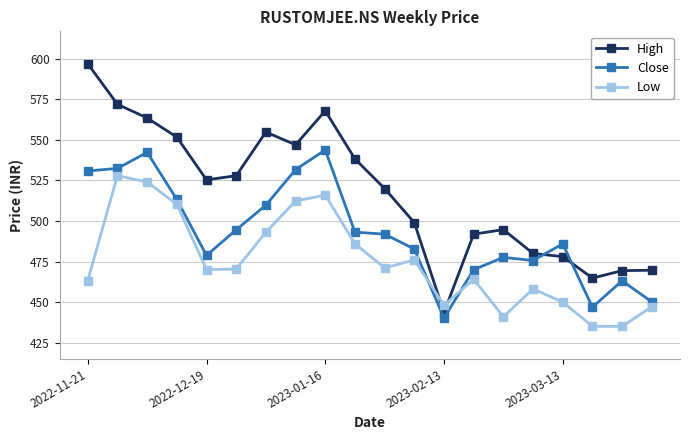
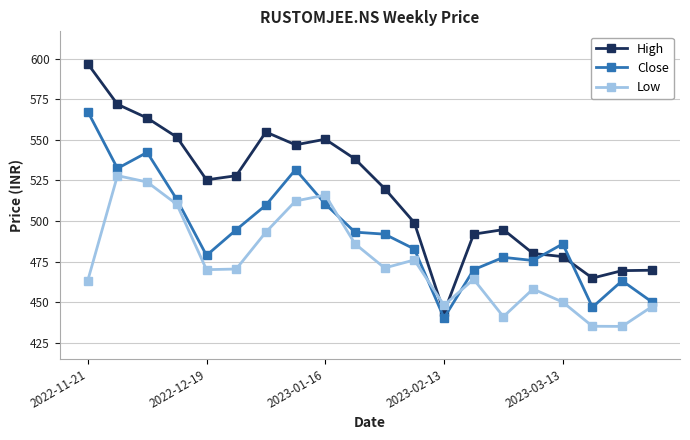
Close, 2022-11-21: 531 -> 568
High, 2023-01-16: 568 -> 550
Close, 2023-01-16: 544 -> 511
